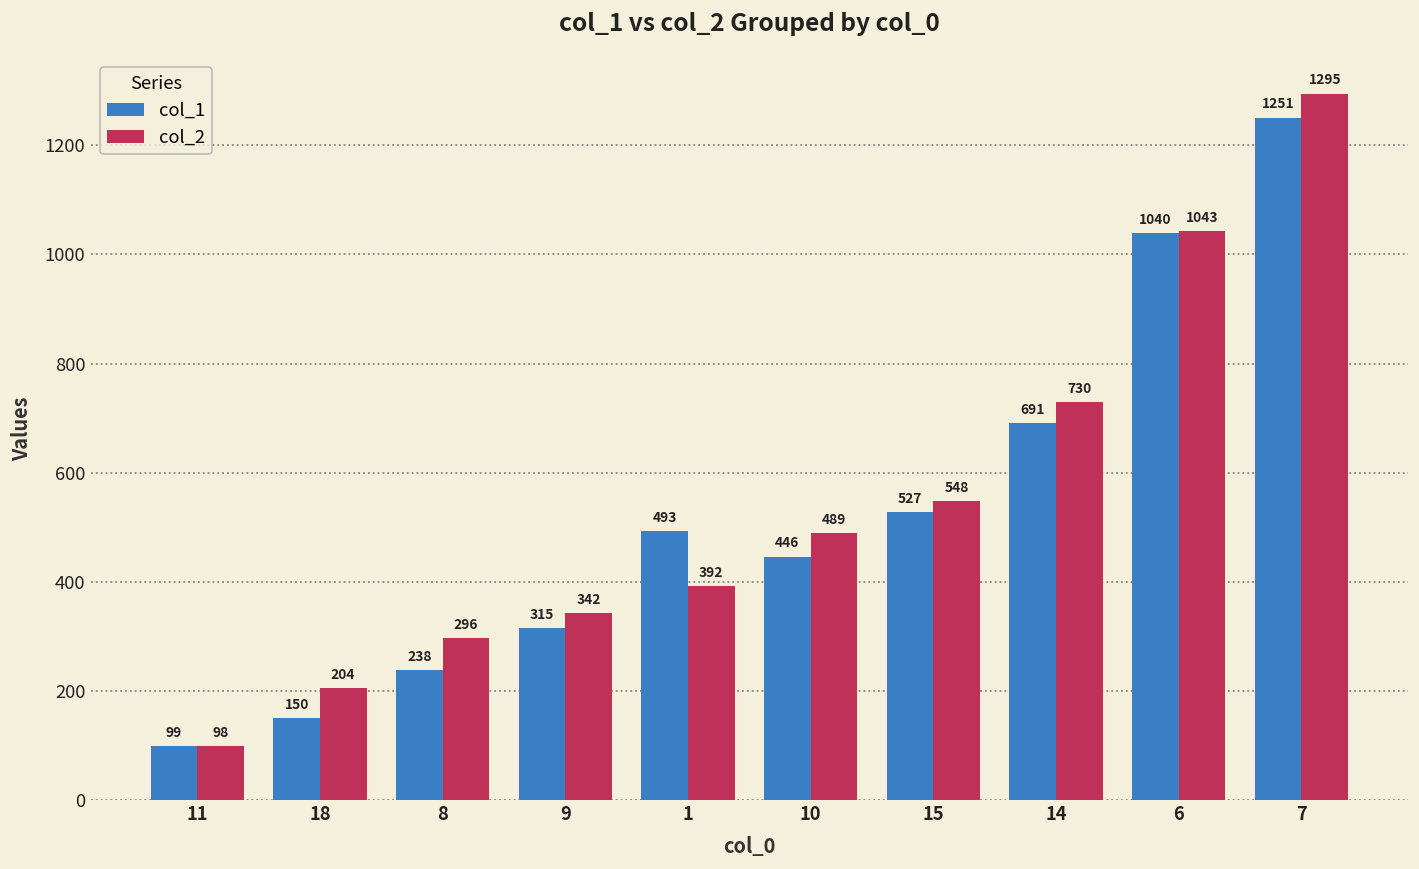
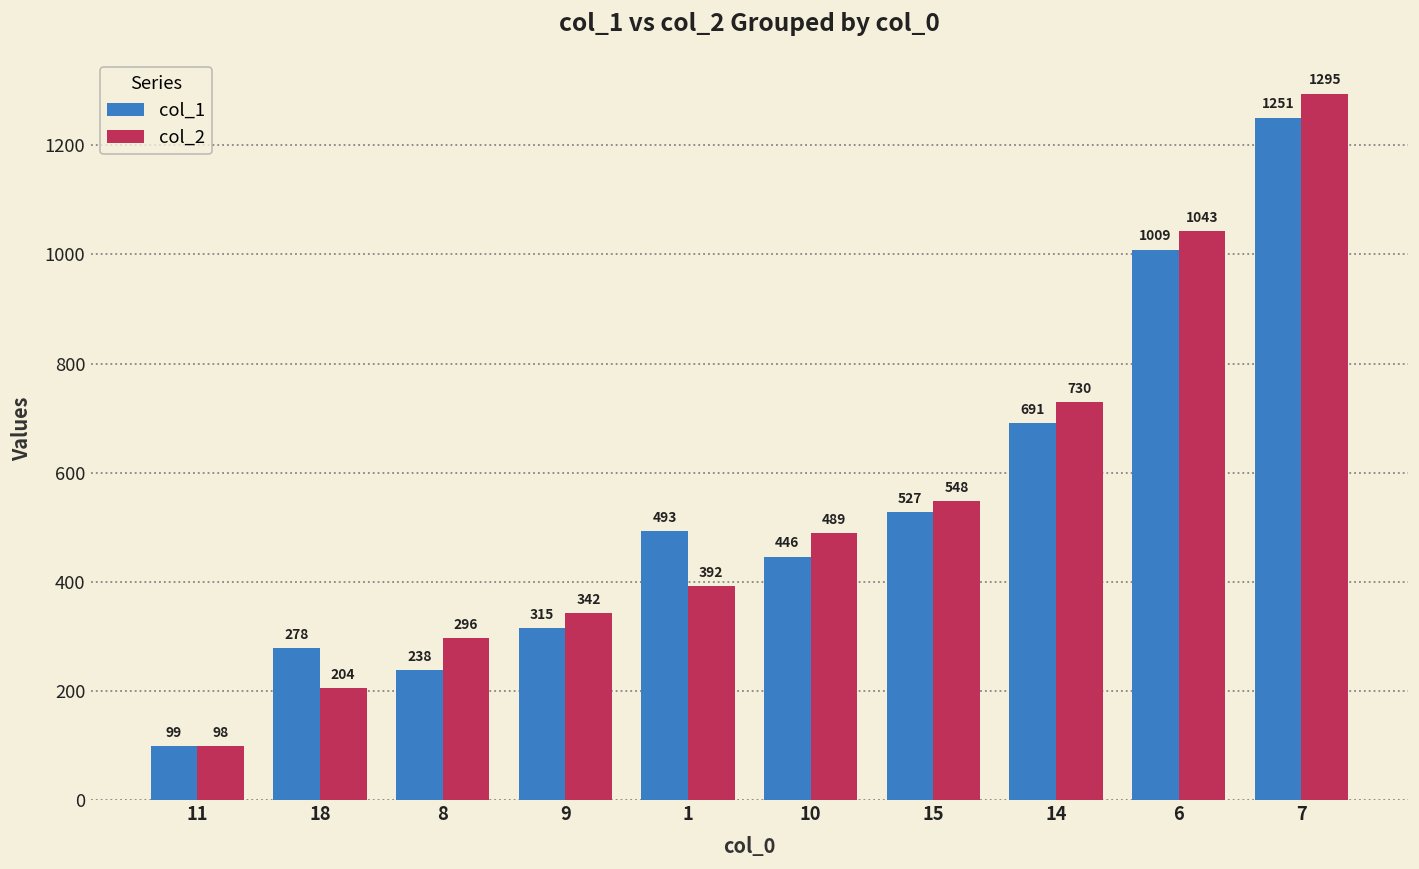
col_1, 18: 150 -> 278
col_1, 6: 1040 -> 1009
